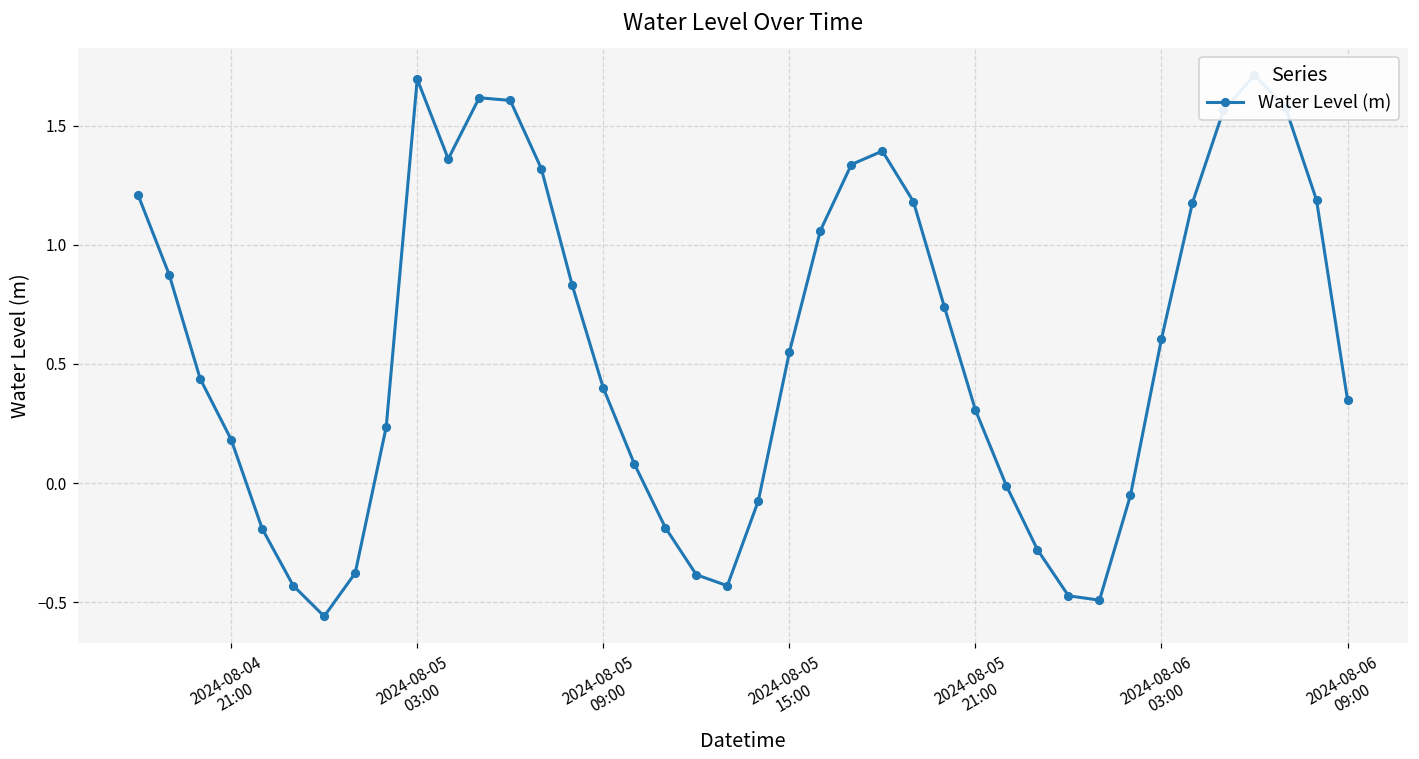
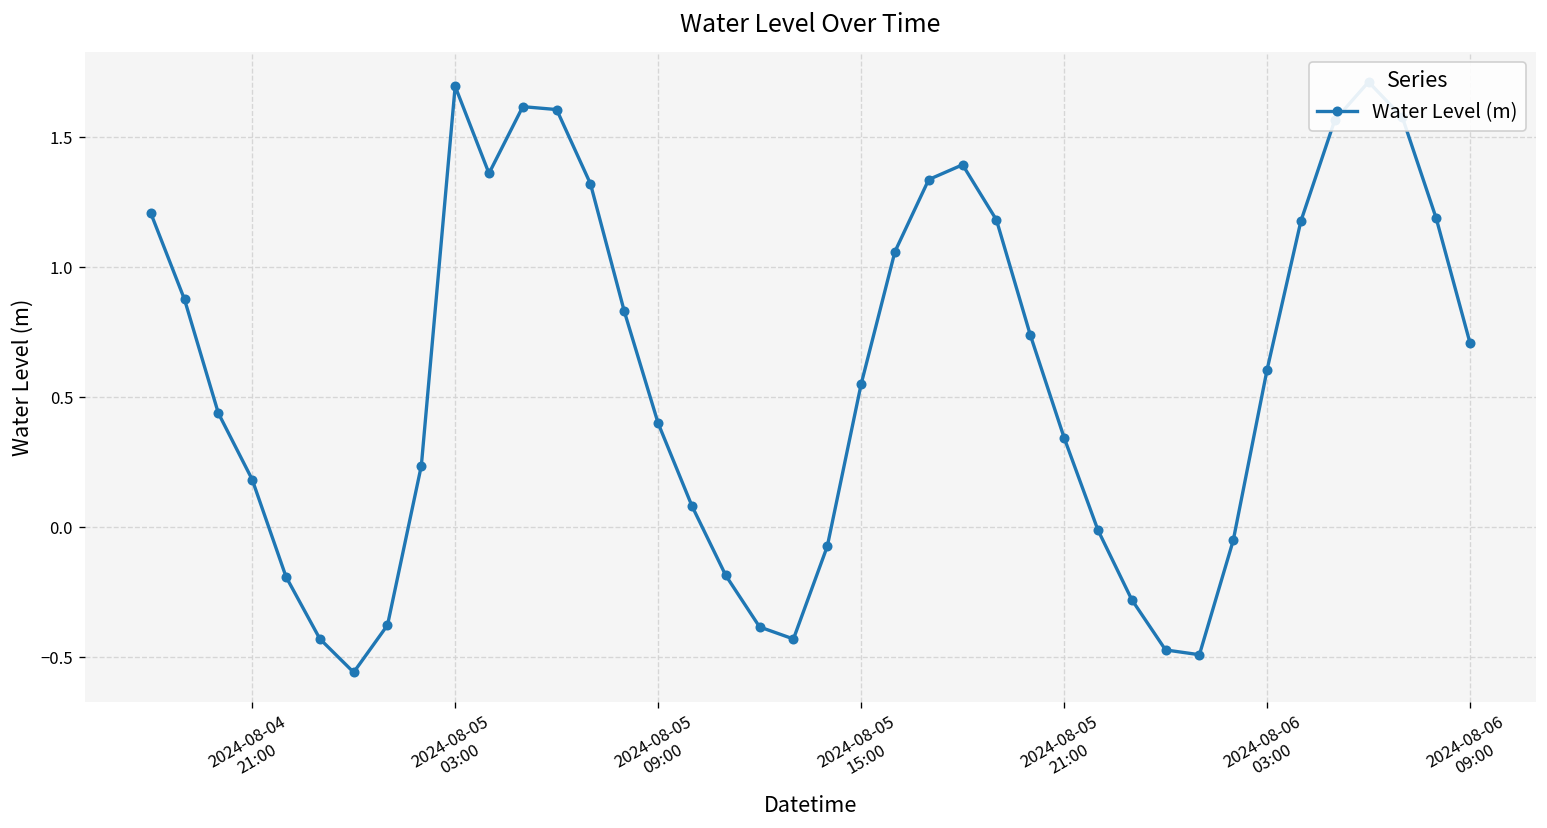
2024-08-05 21:00: 0.31 -> 0.34
2024-08-06 09:00: 0.35 -> 0.71
